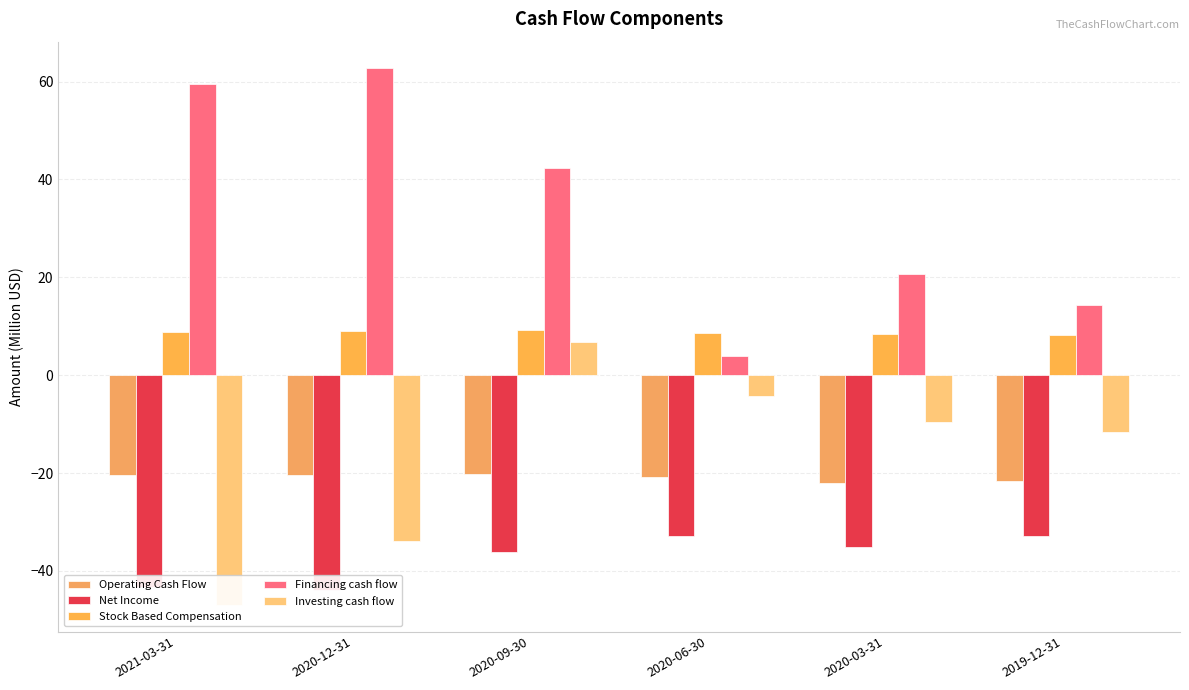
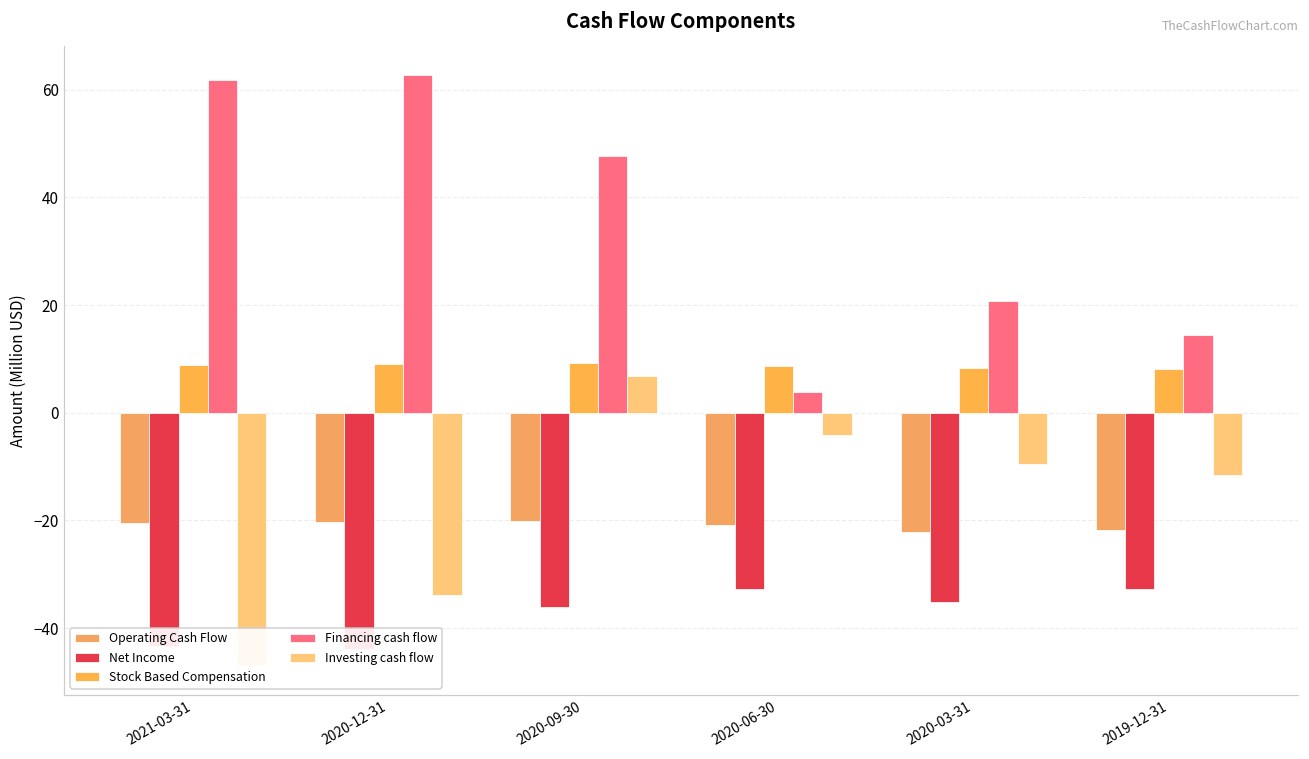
Financing cash flow, 2021-03-31: 59 -> 62
Financing cash flow, 2020-09-30: 42 -> 48
